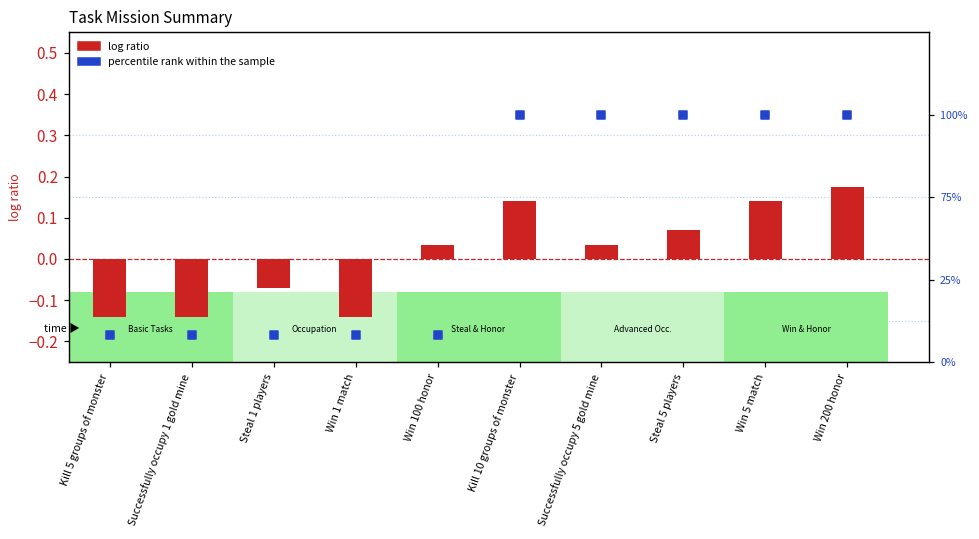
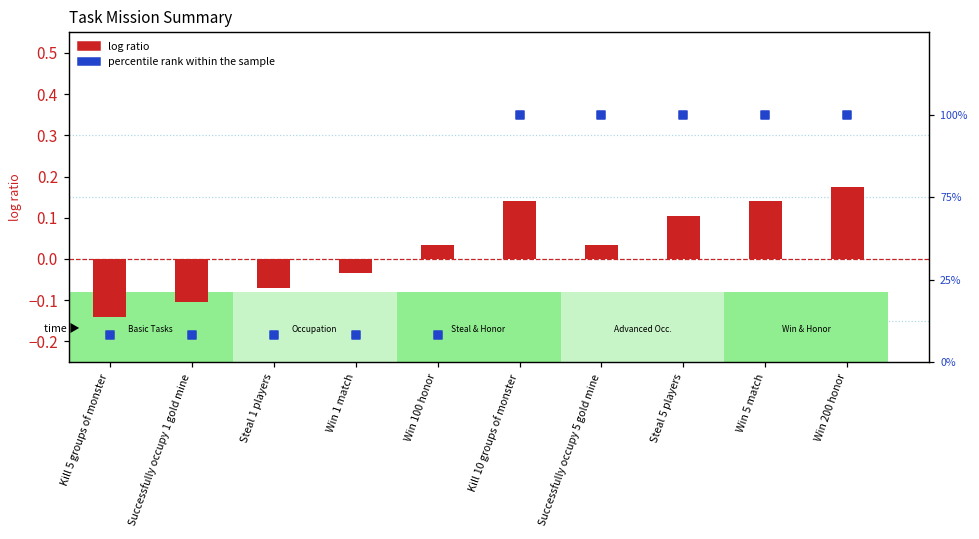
log ratio, Successfully occupy 1 gold mine: -0.14 -> -0.11
log ratio, Win 1 match: -0.14 -> -0.03
log ratio, Steal 5 players: 0.07 -> 0.11
